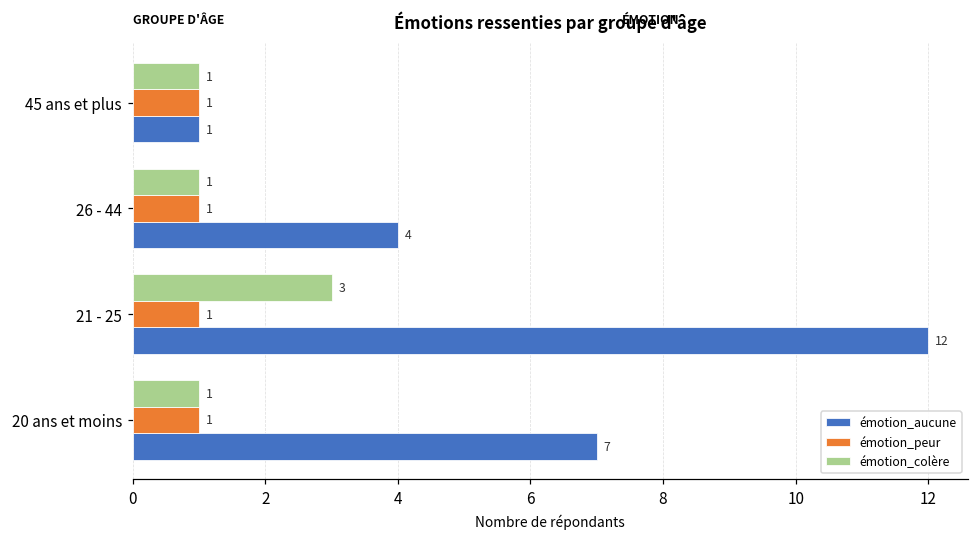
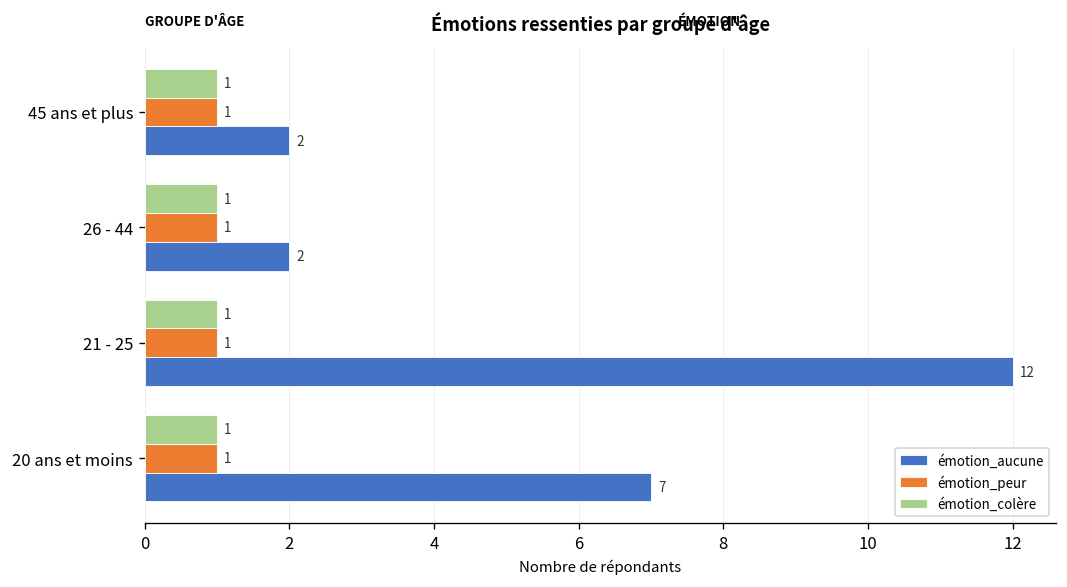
émotion_aucune, 45 ans et plus: 1 -> 2
émotion_aucune, 26 - 44: 4 -> 2
émotion_colère, 21 - 25: 3 -> 1
